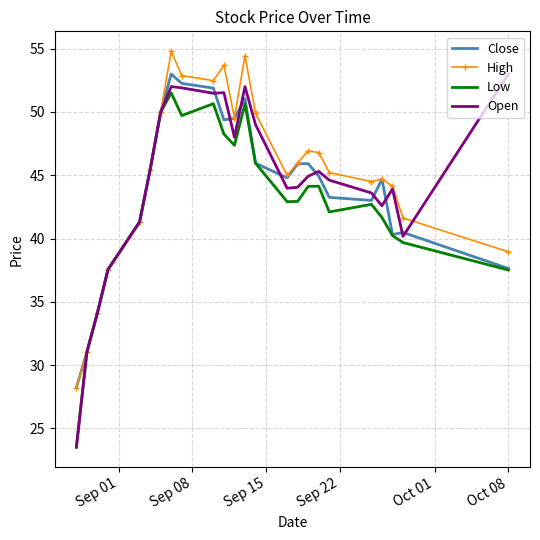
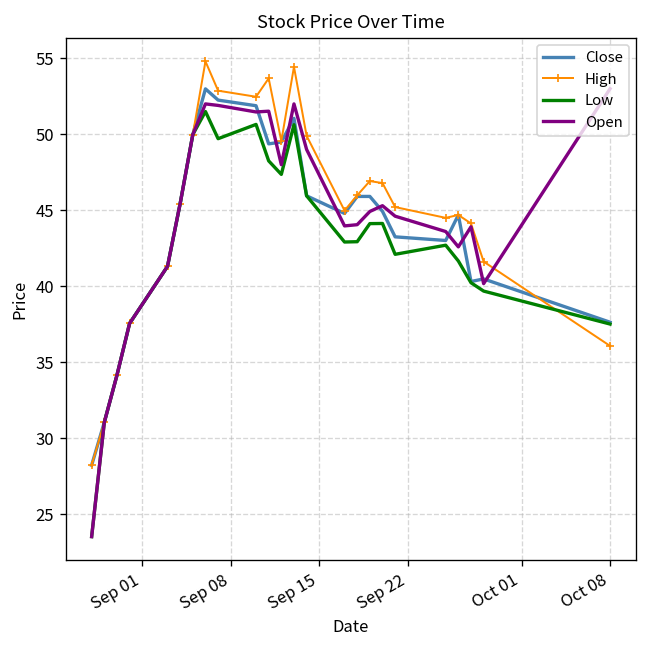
High, Oct 08: 39.0 -> 36.1
